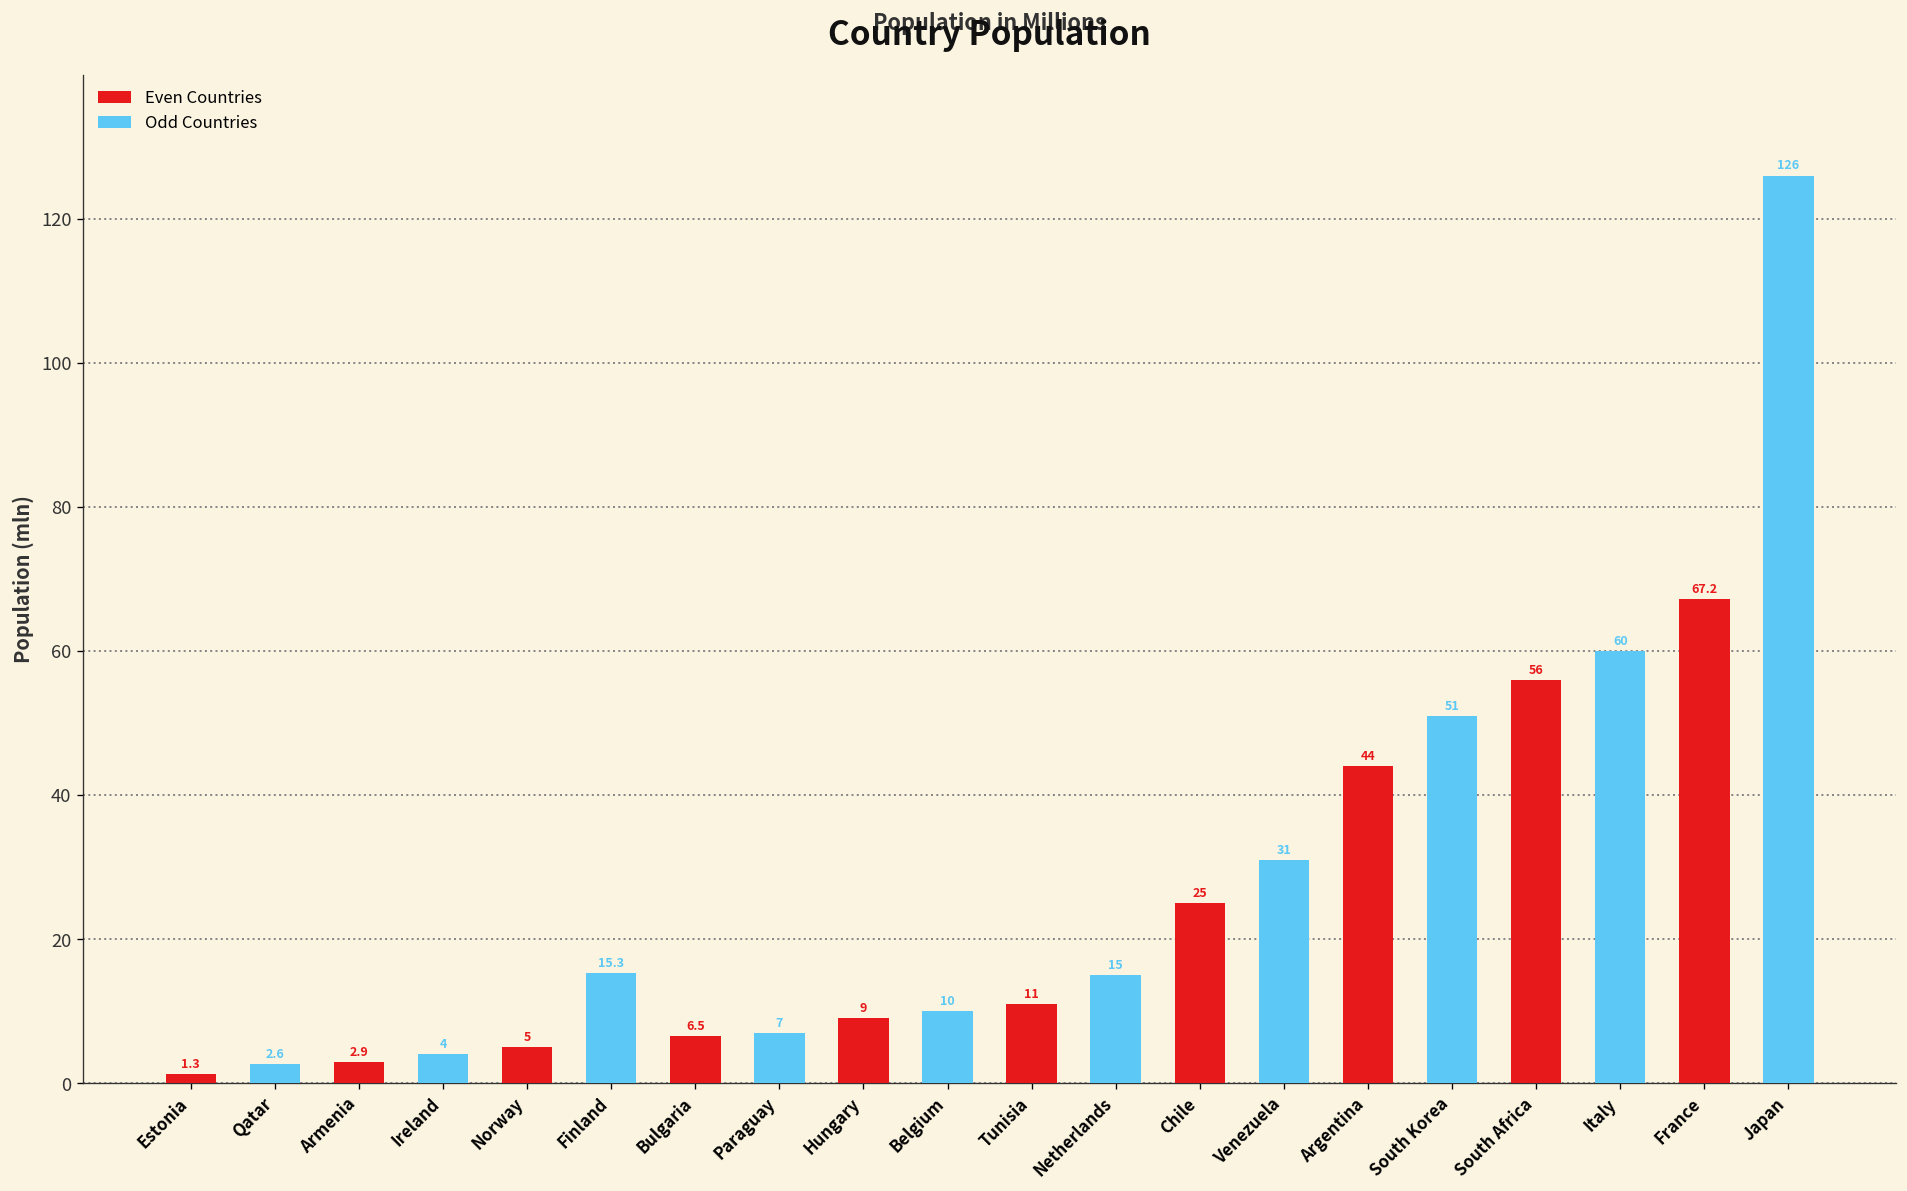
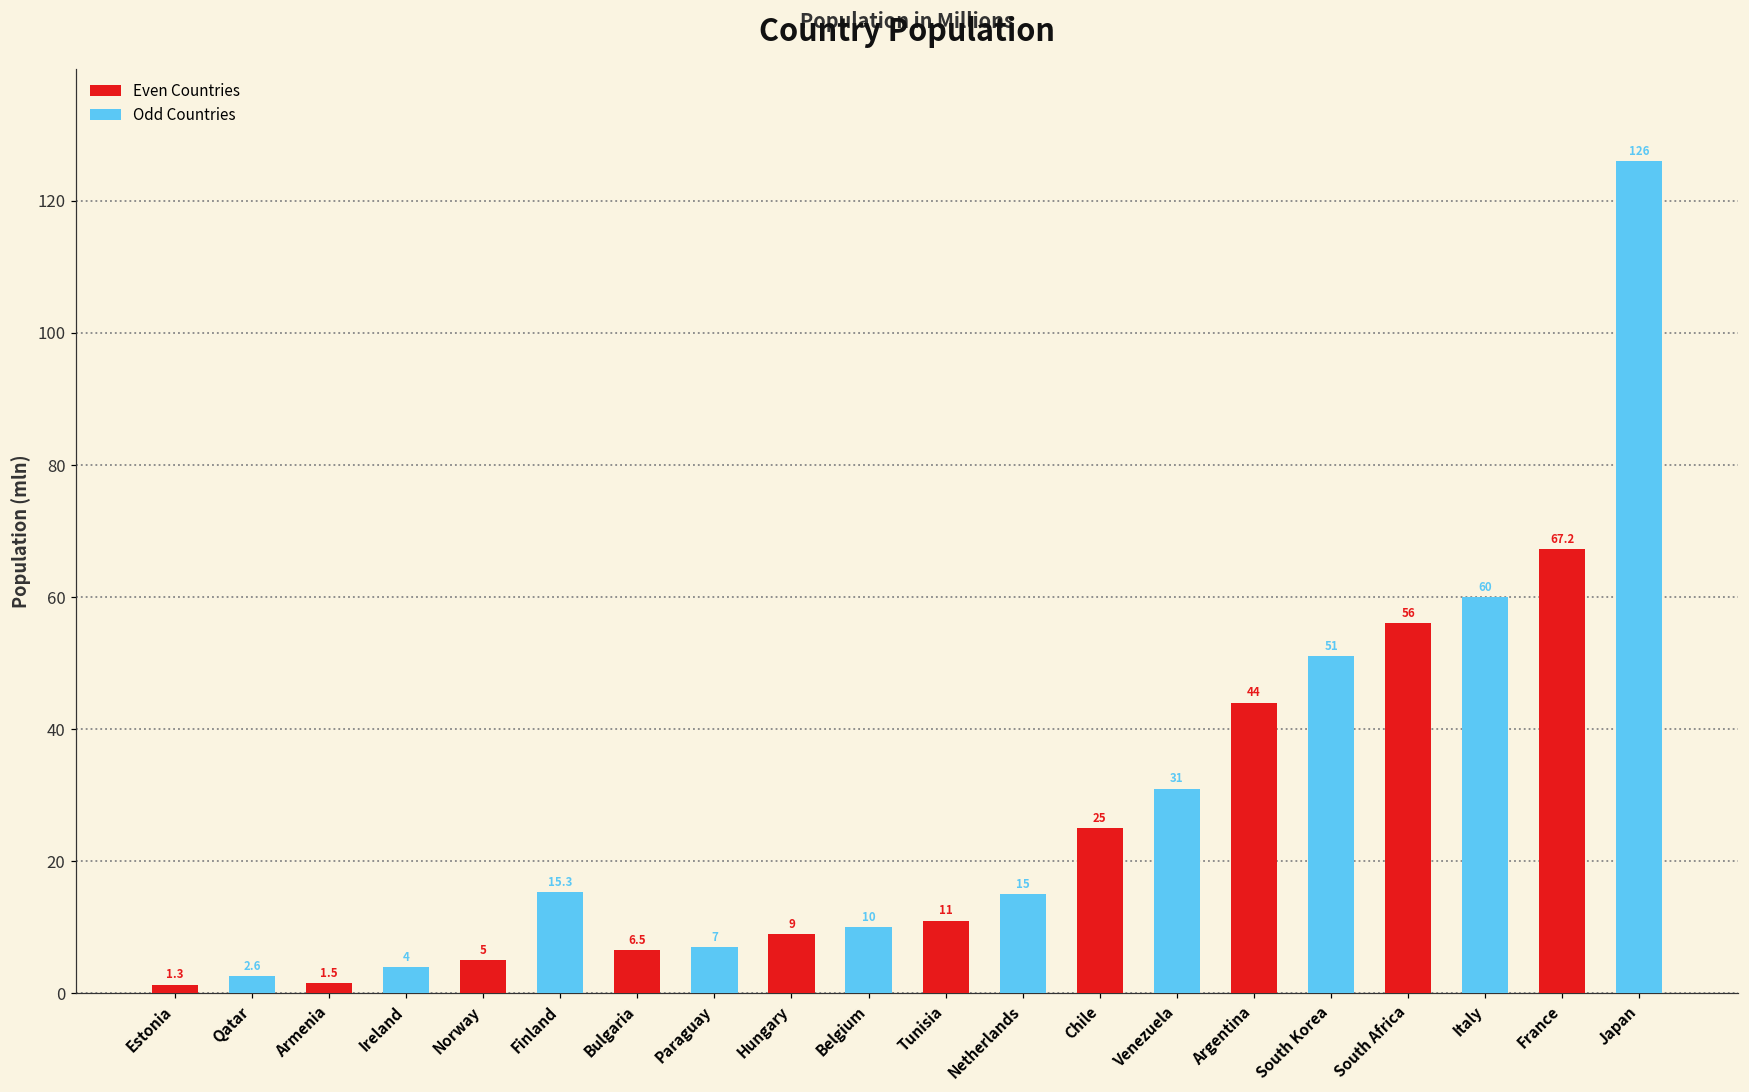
Even Countries, Armenia: 2.9 -> 1.5
